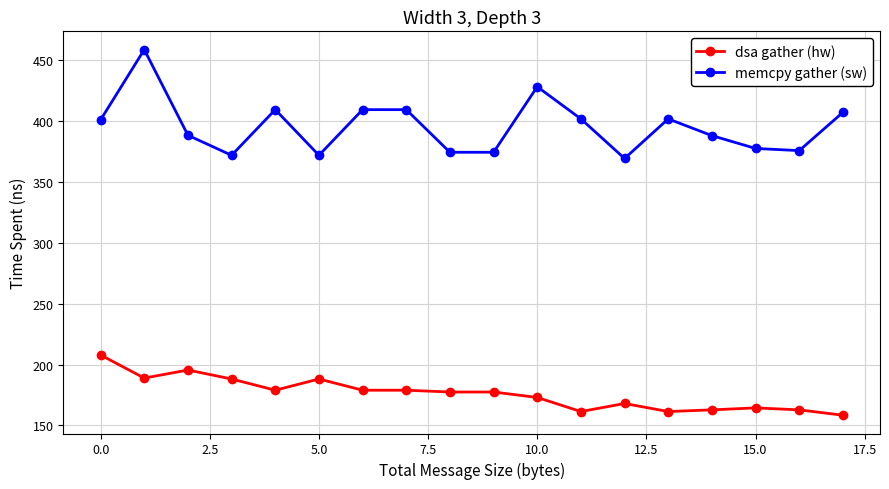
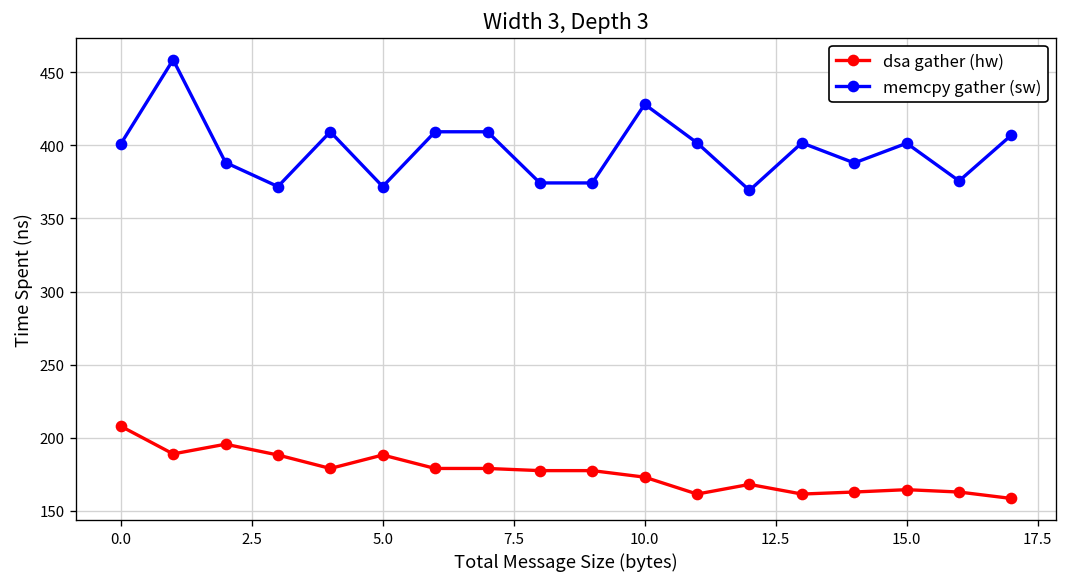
memcpy gather (sw), 15.0: 377 -> 401
